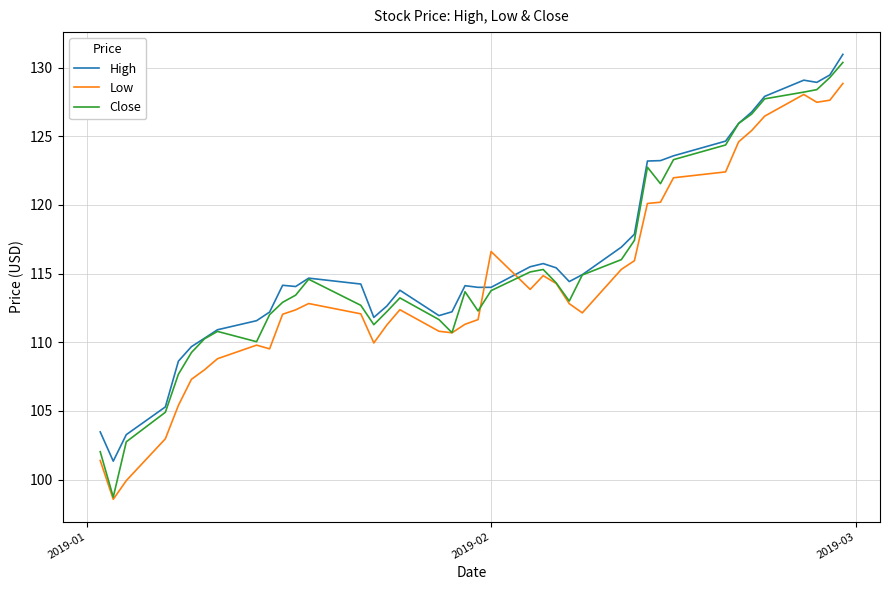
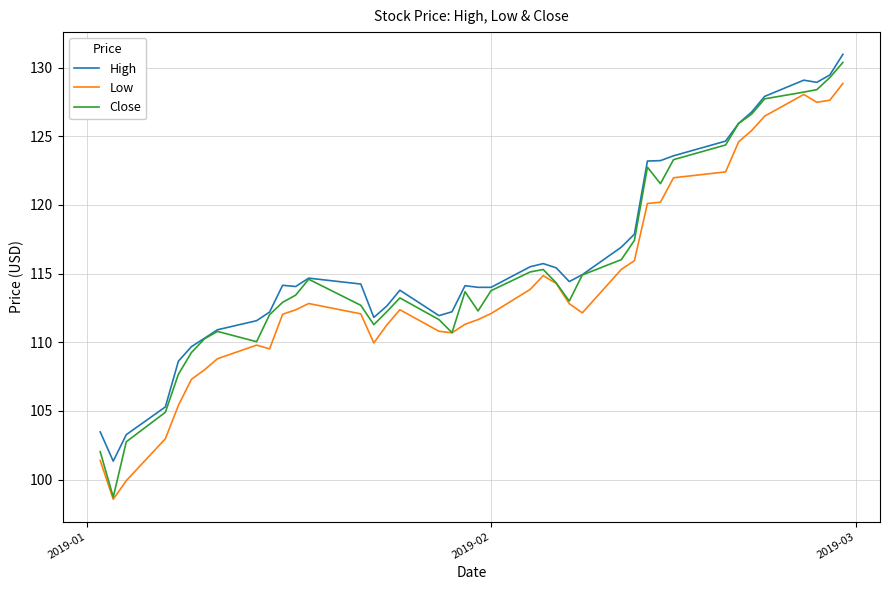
Low, 2019-02: 116.6 -> 112.1
